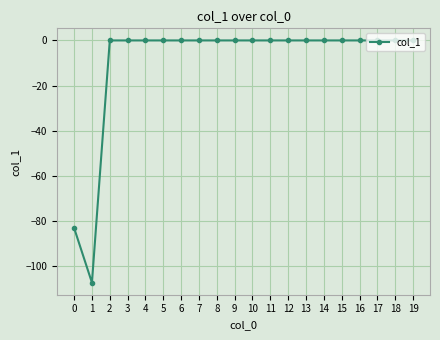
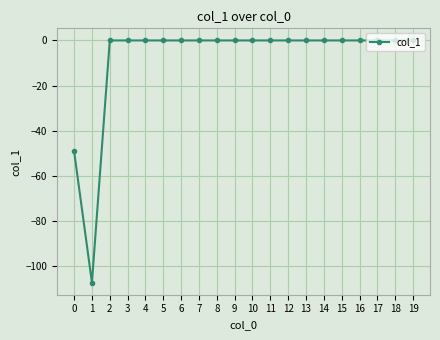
0: -83 -> -49
